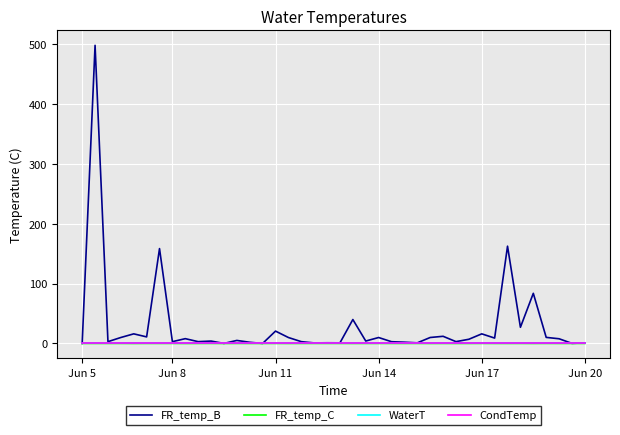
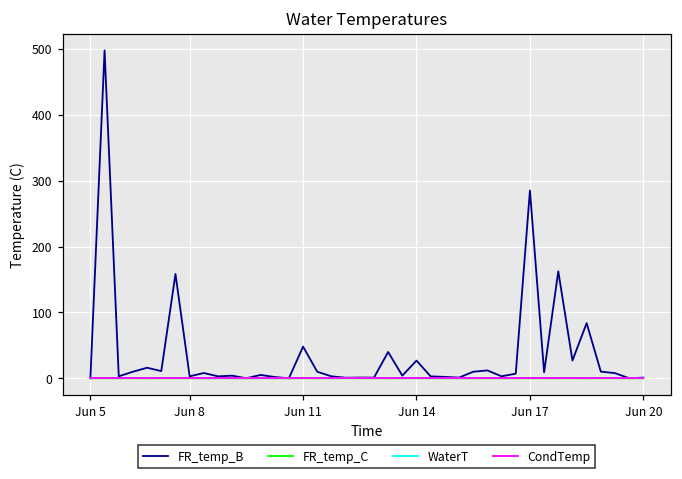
FR_temp_B, Jun 11: 20 -> 50
FR_temp_B, Jun 14: 10 -> 30
FR_temp_B, Jun 17: 20 -> 290
